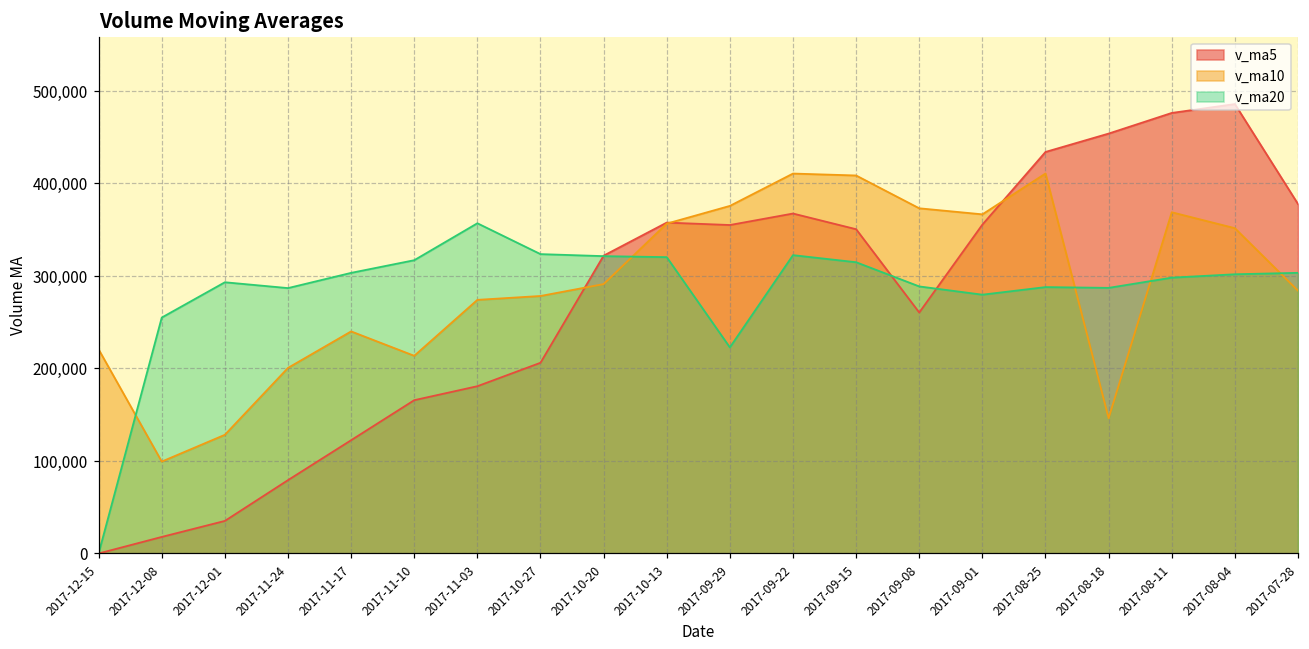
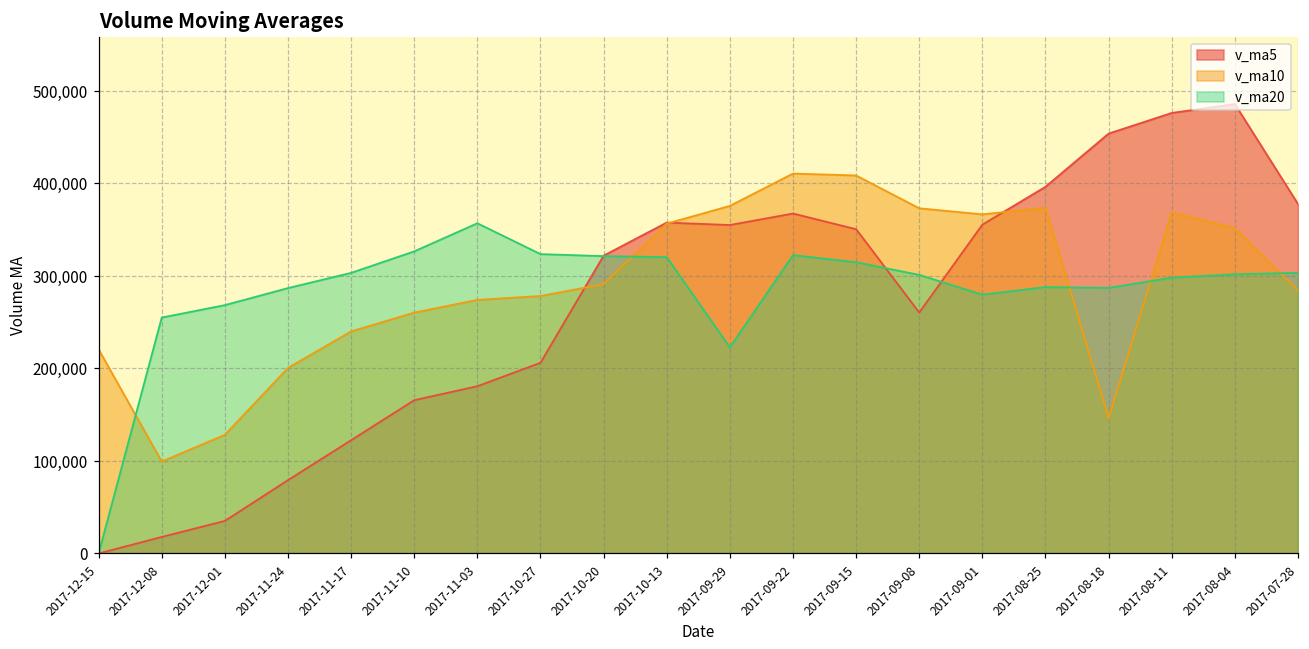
v_ma20, 2017-12-01: 290,000 -> 270,000
v_ma10, 2017-11-10: 210,000 -> 260,000
v_ma20, 2017-11-10: 320,000 -> 330,000
v_ma20, 2017-09-08: 290,000 -> 300,000
v_ma5, 2017-08-25: 430,000 -> 400,000
v_ma10, 2017-08-25: 410,000 -> 370,000
